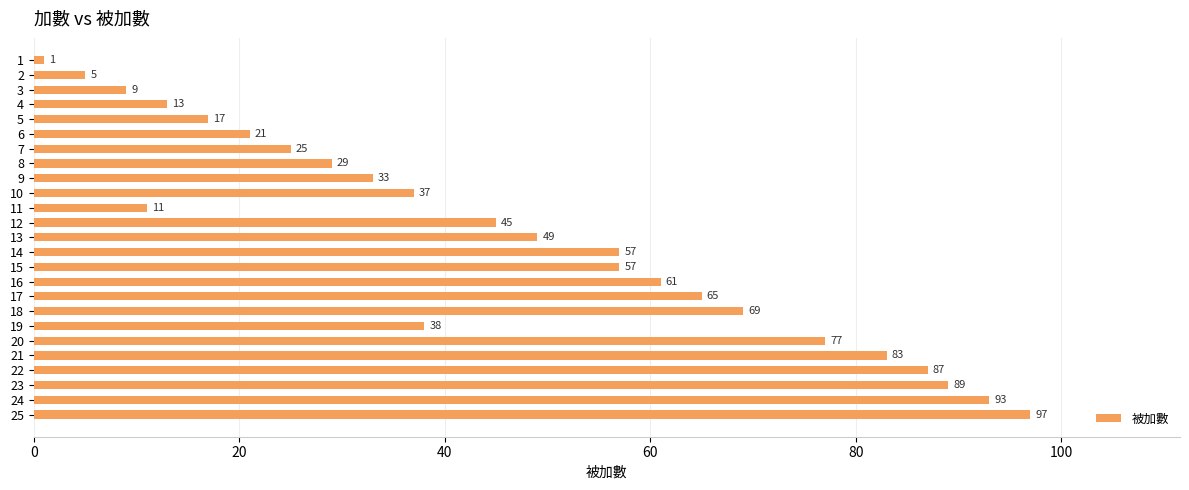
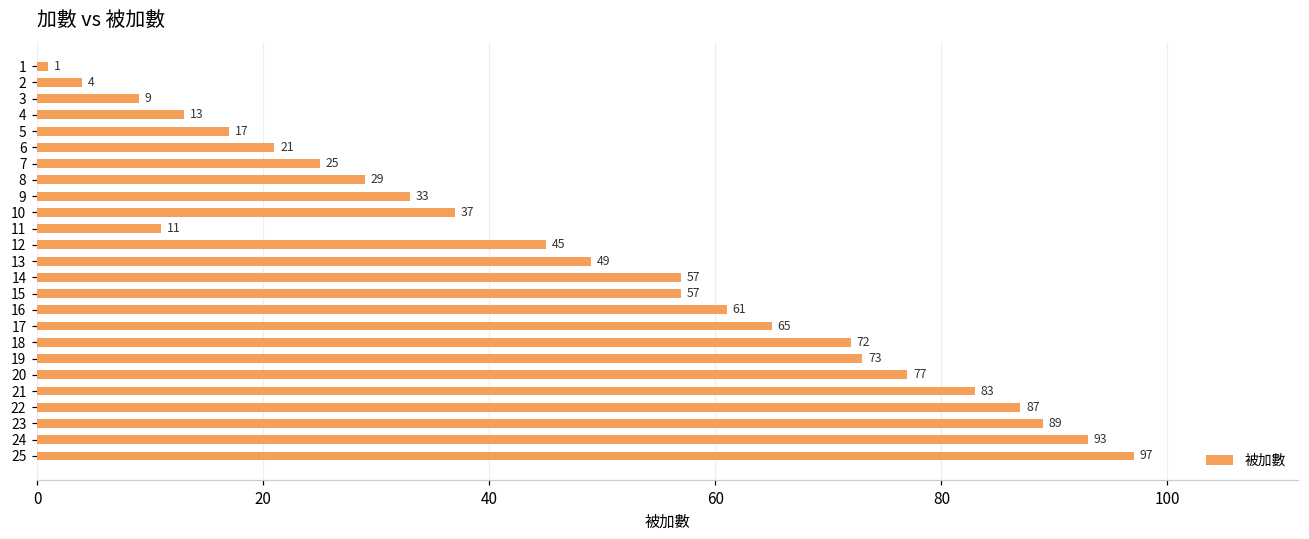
2: 5 -> 4
18: 69 -> 72
19: 38 -> 73
